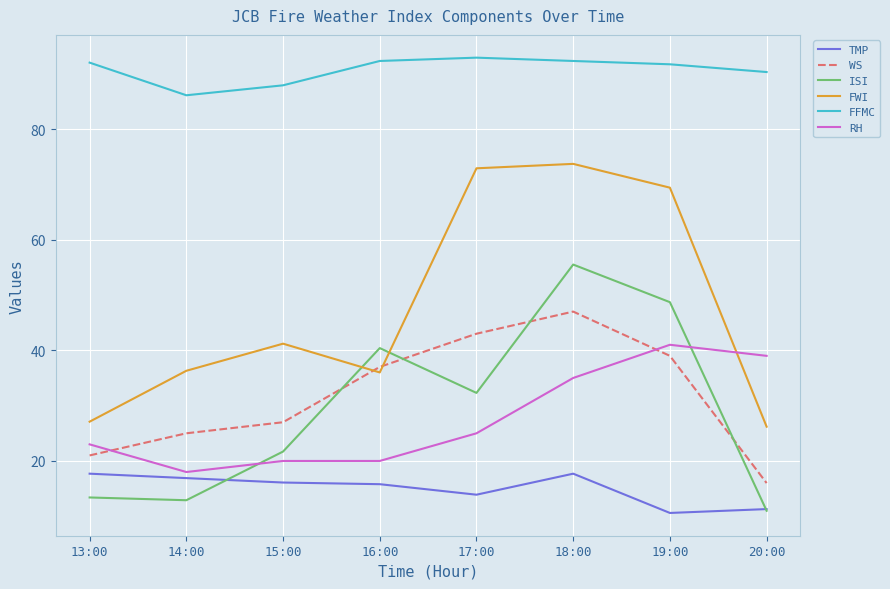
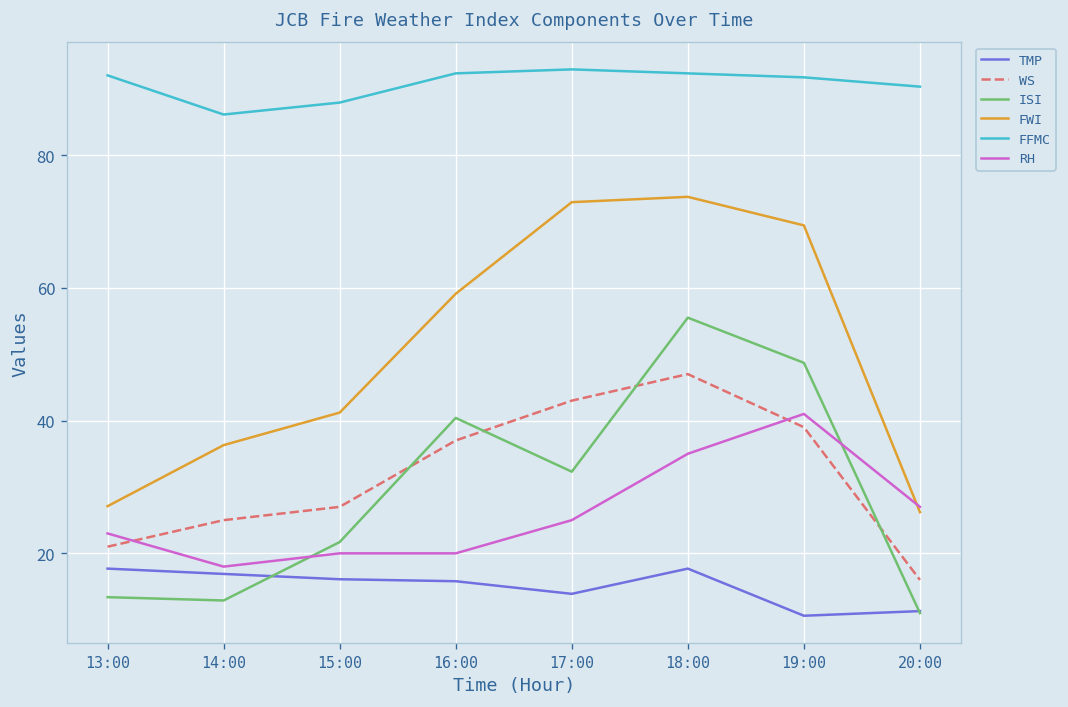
FWI, 16:00: 36 -> 59
RH, 20:00: 39 -> 27
